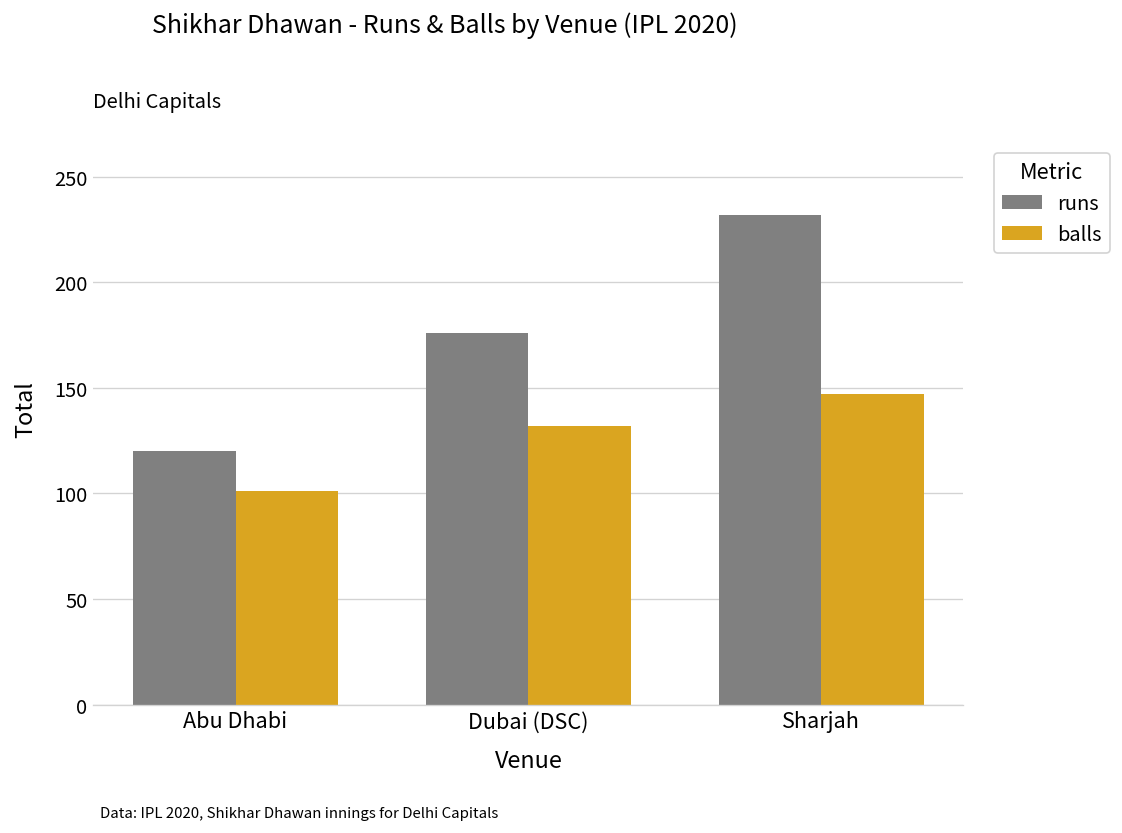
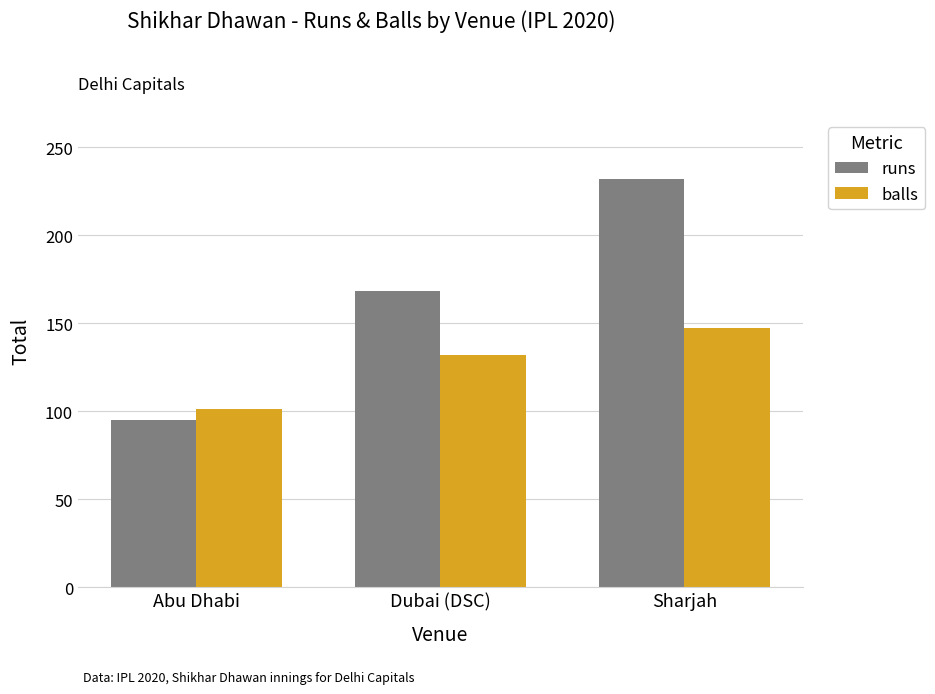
runs, Abu Dhabi: 120 -> 95
runs, Dubai (DSC): 176 -> 168
